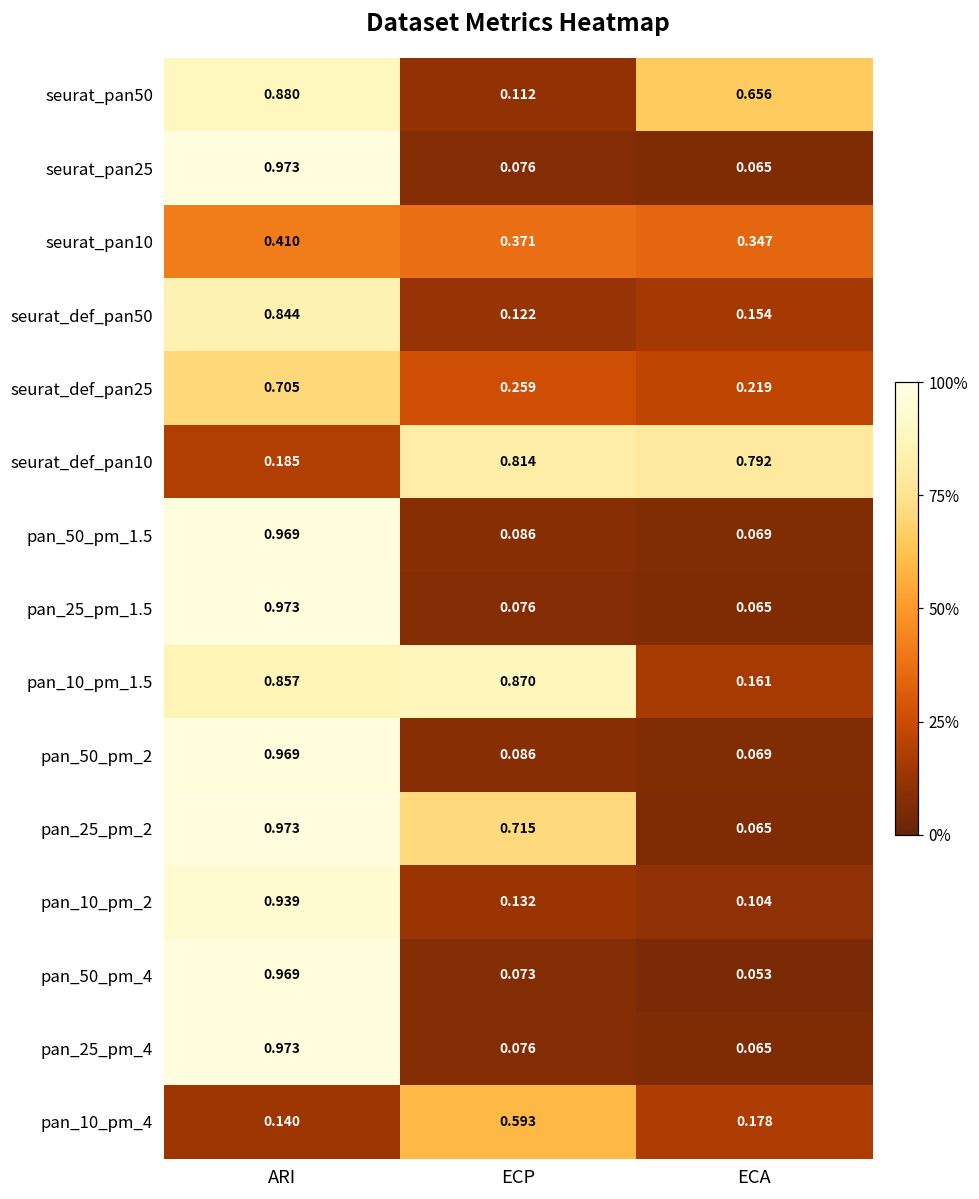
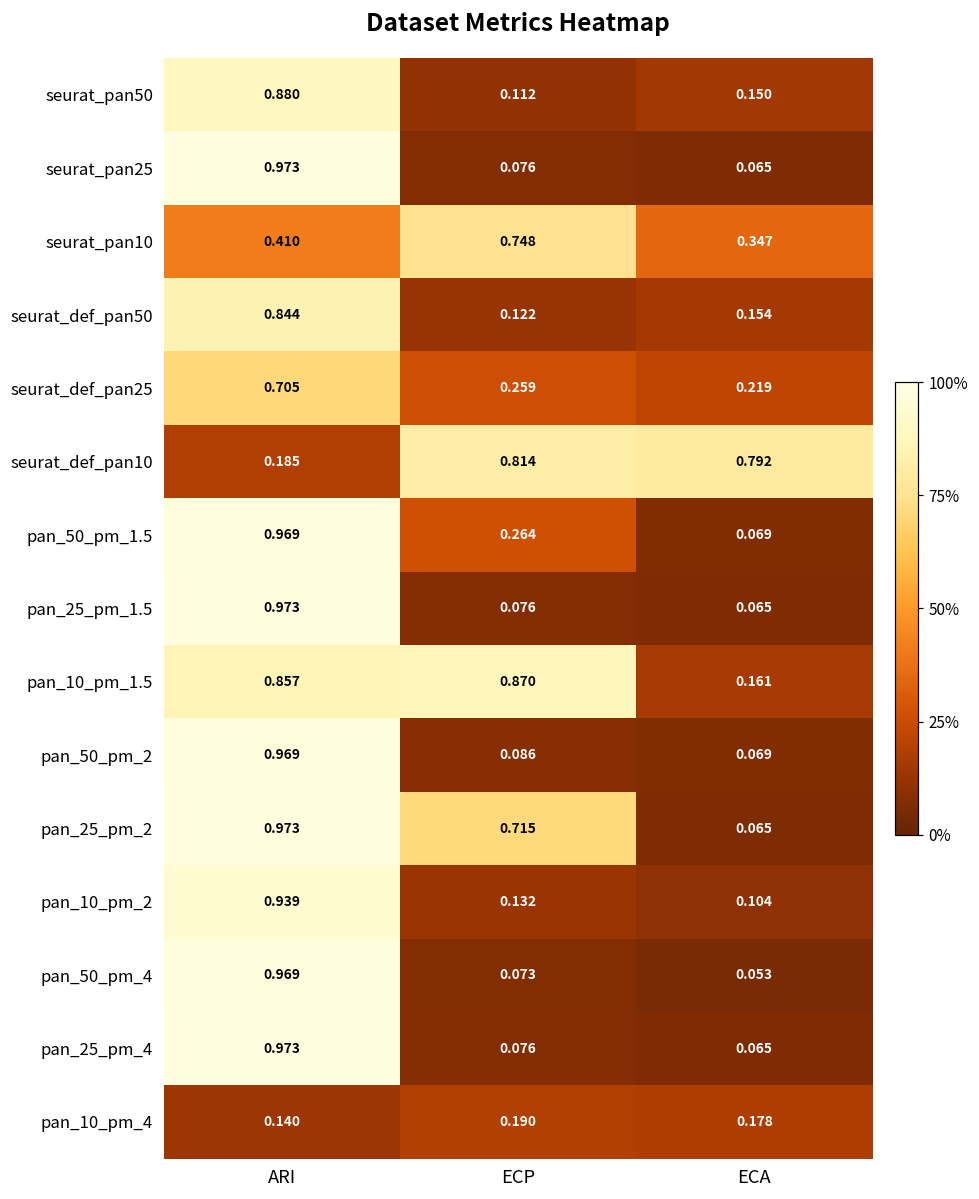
seurat_pan50, ECA: 0.656 -> 0.150
seurat_pan10, ECP: 0.371 -> 0.748
pan_50_pm_1.5, ECP: 0.086 -> 0.264
pan_10_pm_4, ECP: 0.593 -> 0.190
